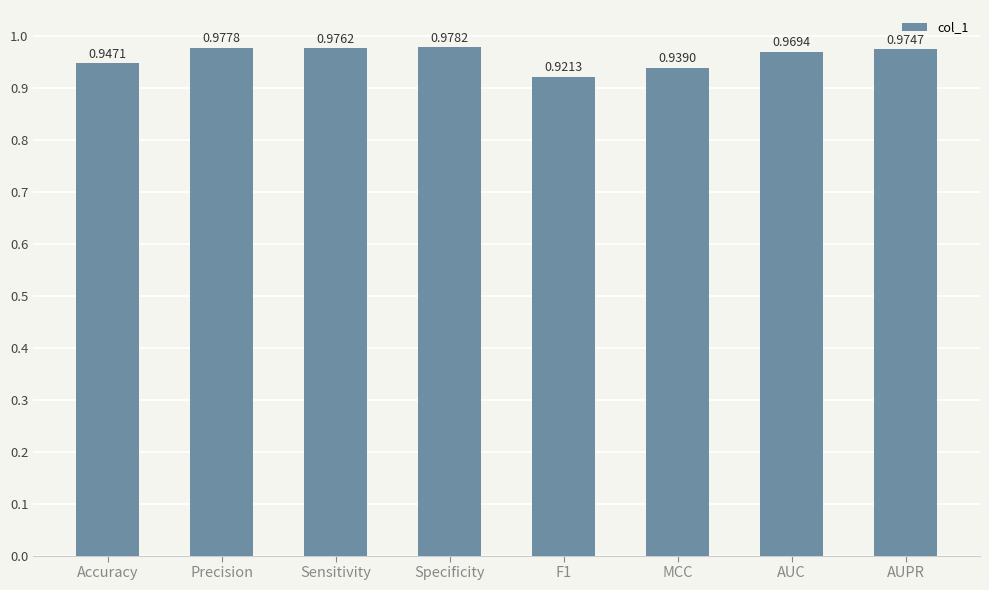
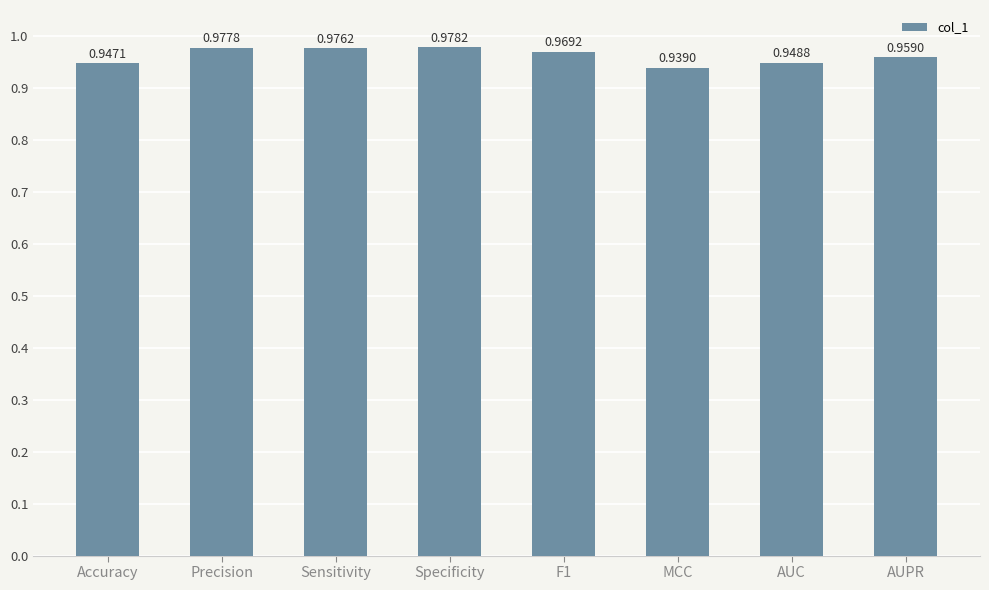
F1: 0.9213 -> 0.9692
AUC: 0.9694 -> 0.9488
AUPR: 0.9747 -> 0.9590
